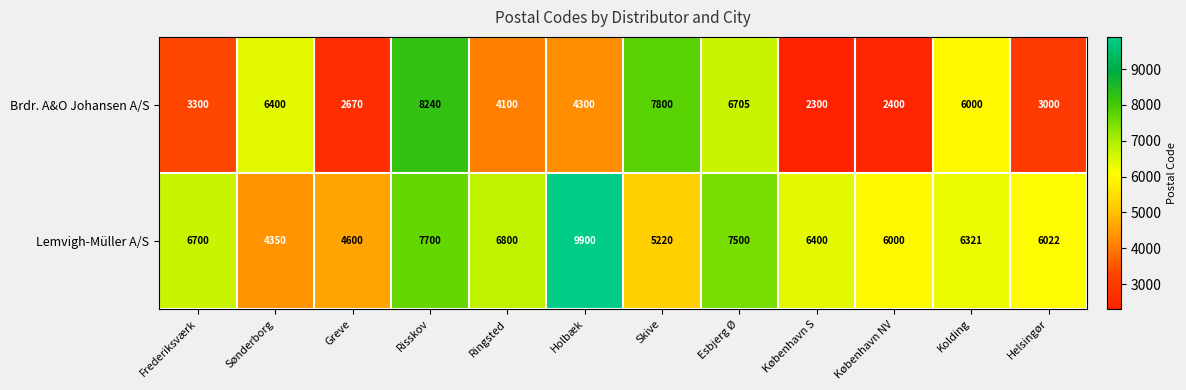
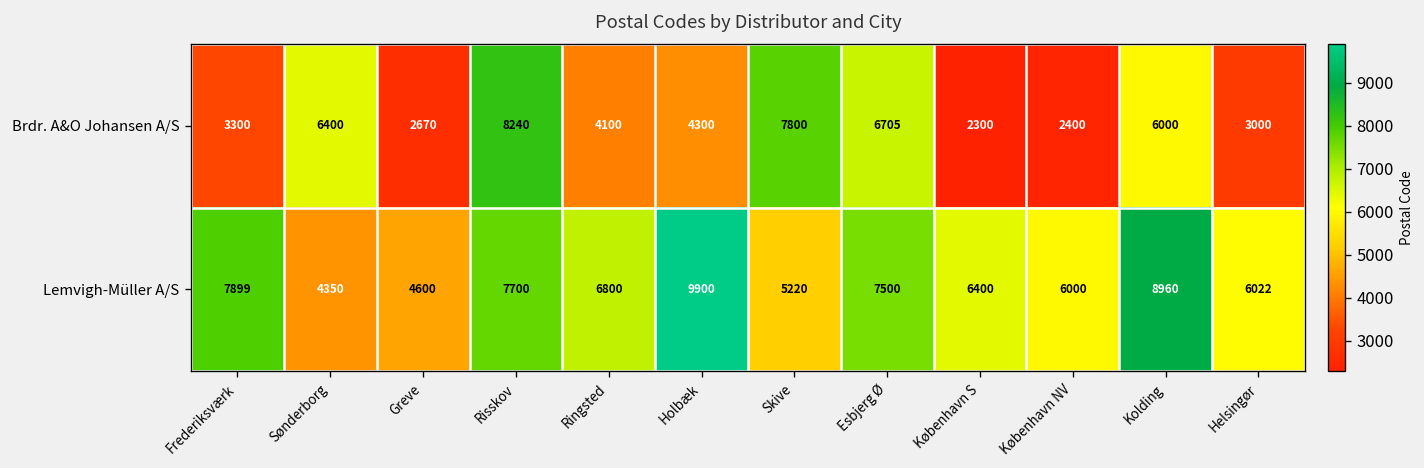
Lemvigh-Müller A/S, Frederiksværk: 6700 -> 7899
Lemvigh-Müller A/S, Kolding: 6321 -> 8960
